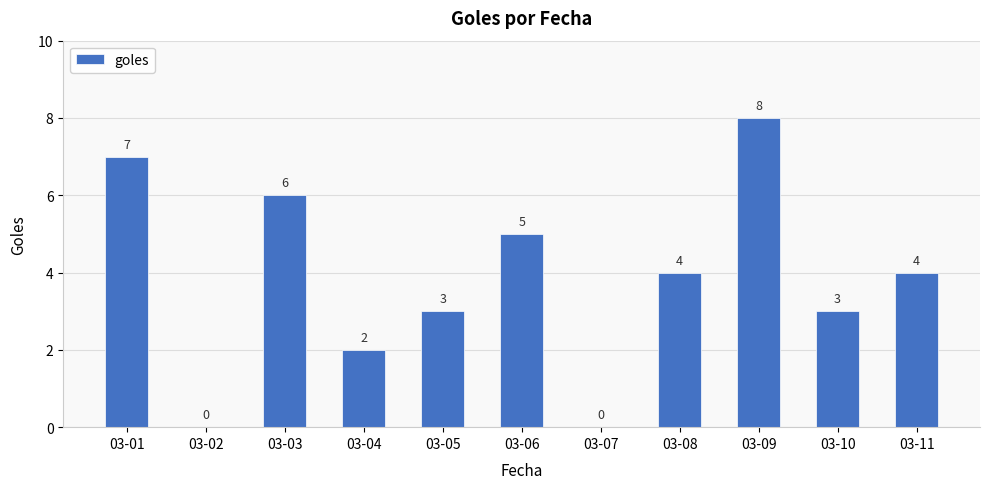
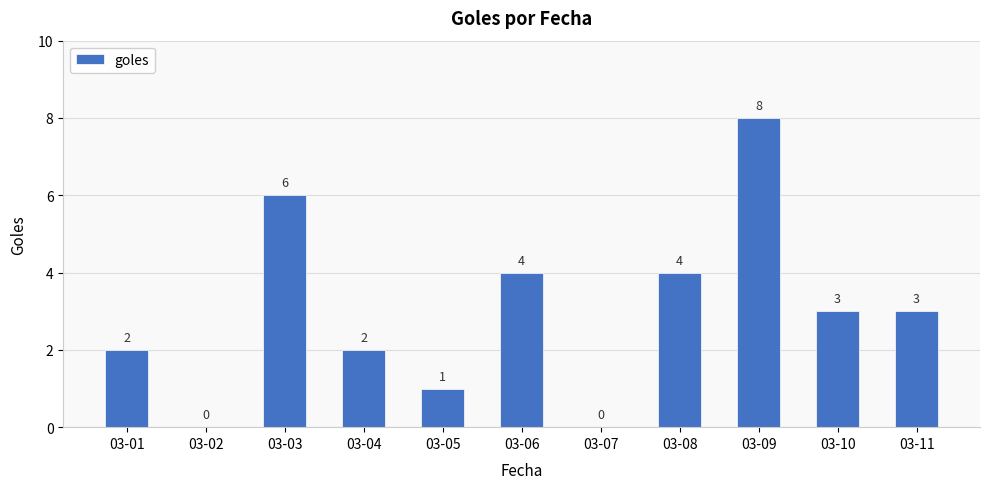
03-01: 7 -> 2
03-05: 3 -> 1
03-06: 5 -> 4
03-11: 4 -> 3
